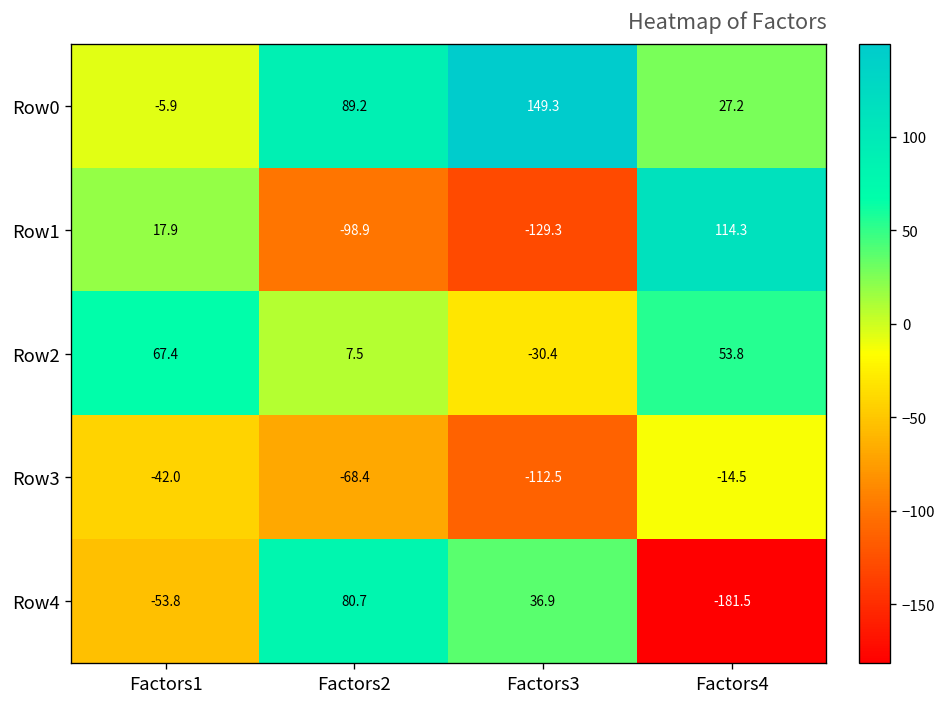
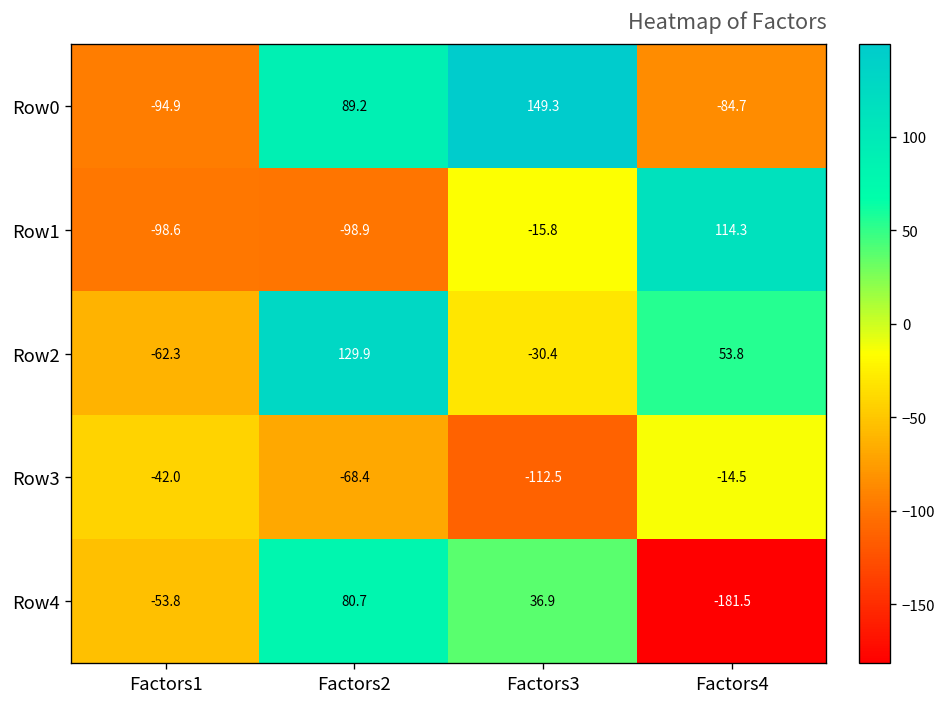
Row0, Factors1: -5.9 -> -94.9
Row0, Factors4: 27.2 -> -84.7
Row1, Factors1: 17.9 -> -98.6
Row1, Factors3: -129.3 -> -15.8
Row2, Factors1: 67.4 -> -62.3
Row2, Factors2: 7.5 -> 129.9
